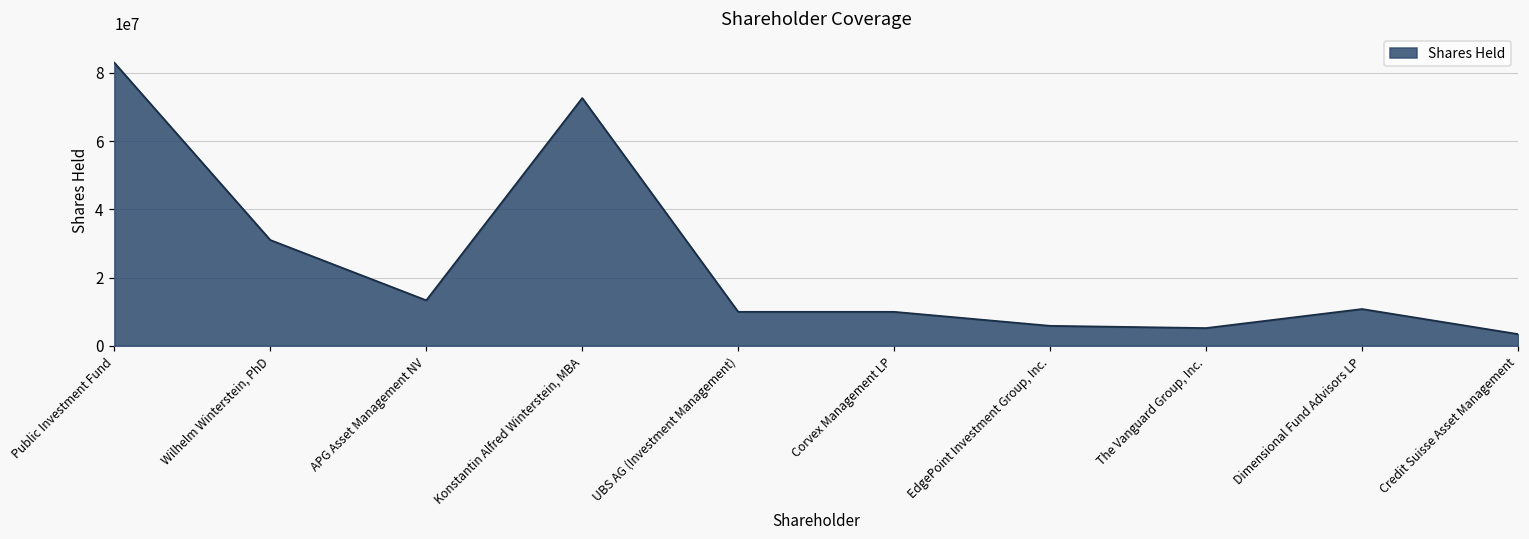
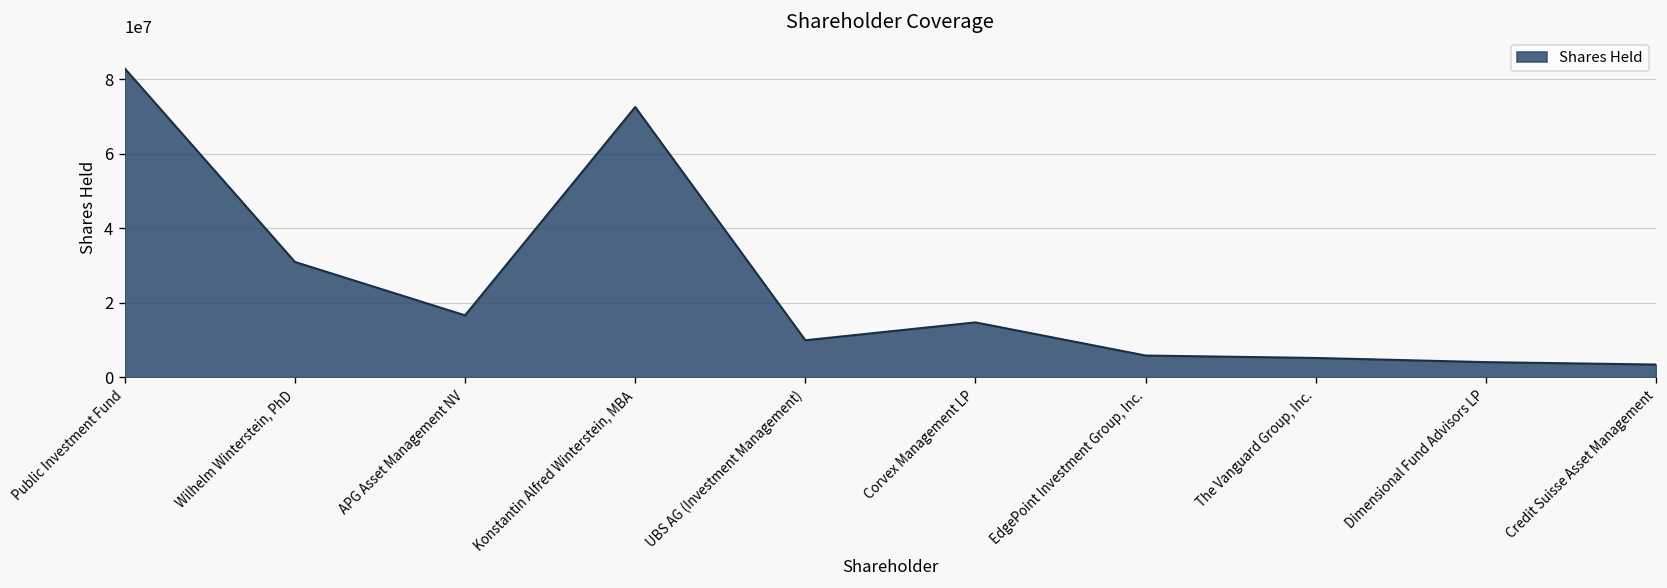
APG Asset Management NV: 13000000 -> 17000000
Corvex Management LP: 10000000 -> 15000000
Dimensional Fund Advisors LP: 11000000 -> 4000000
